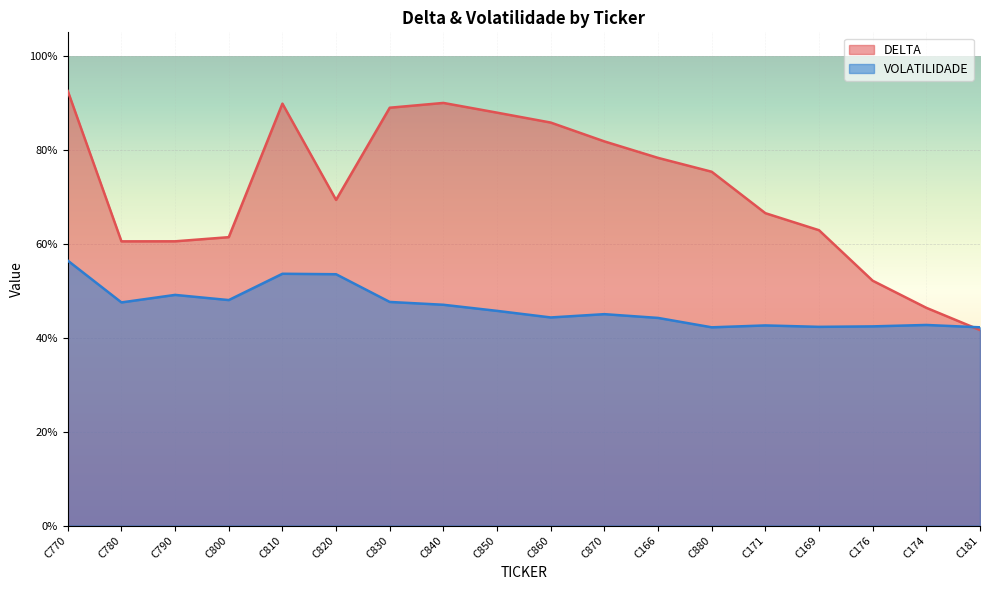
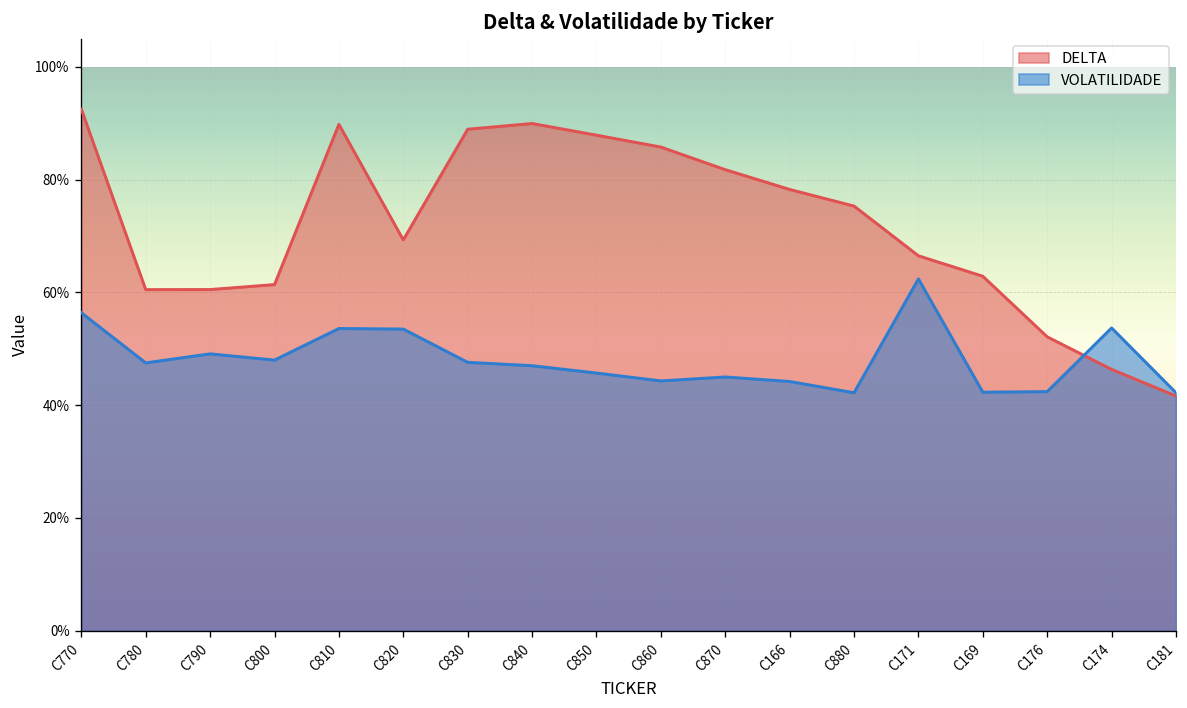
VOLATILIDADE, C171: 43% -> 62%
VOLATILIDADE, C174: 43% -> 54%
